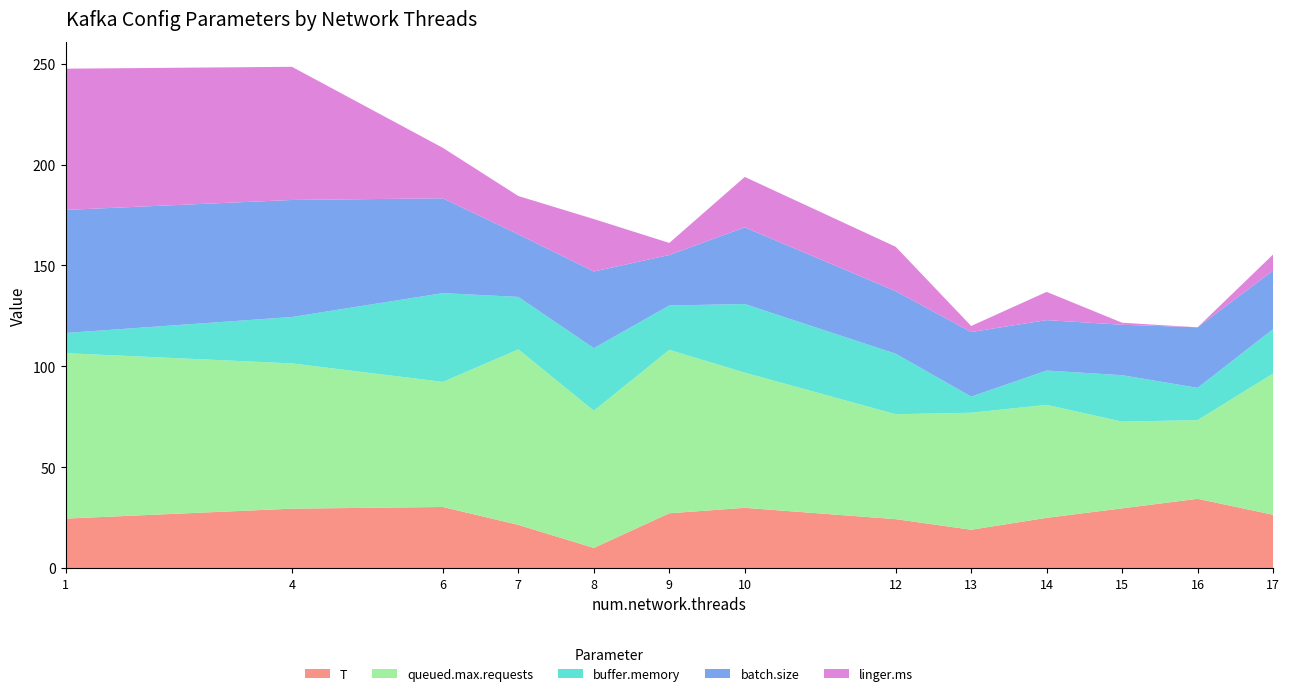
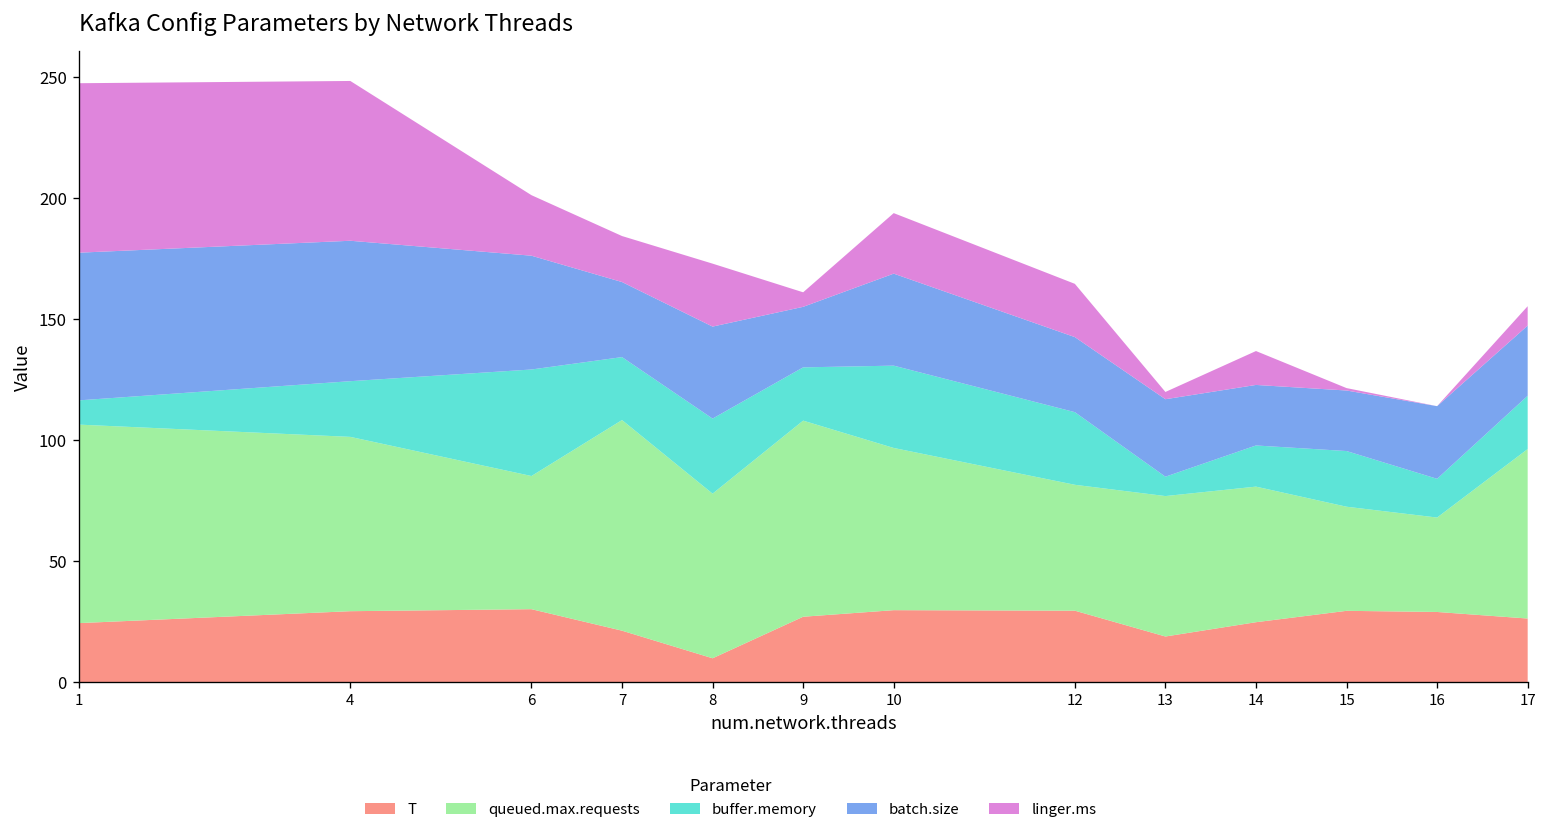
queued.max.requests, 6: 62 -> 55
T, 12: 24 -> 30
T, 16: 34 -> 29
